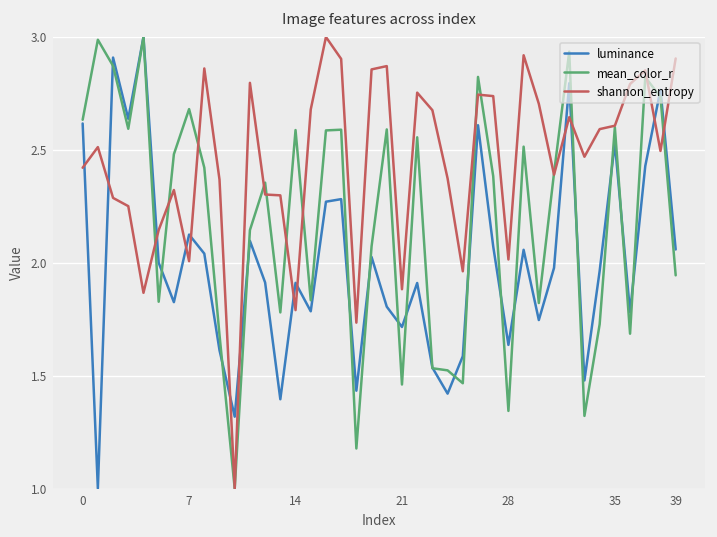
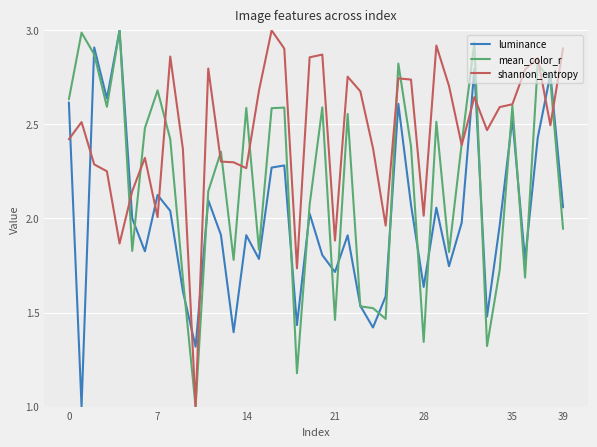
shannon_entropy, 14: 1.79 -> 2.27
